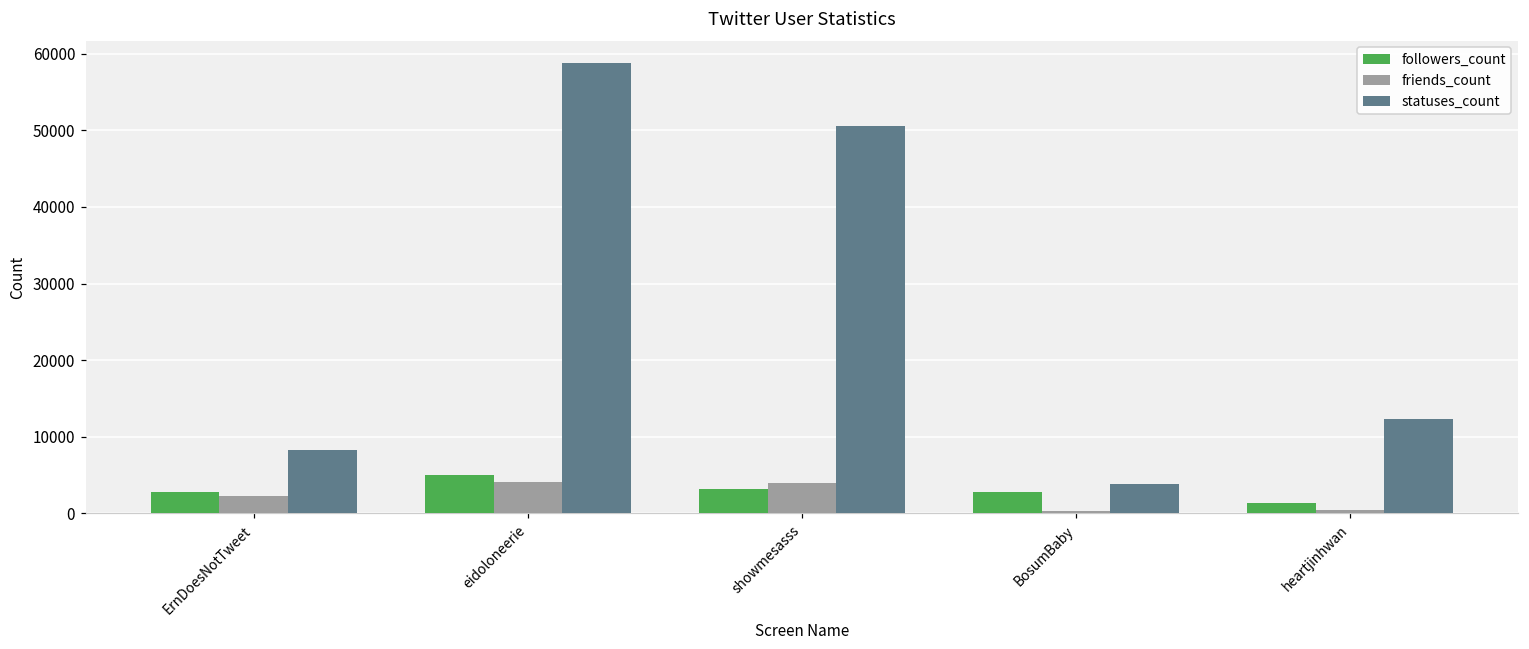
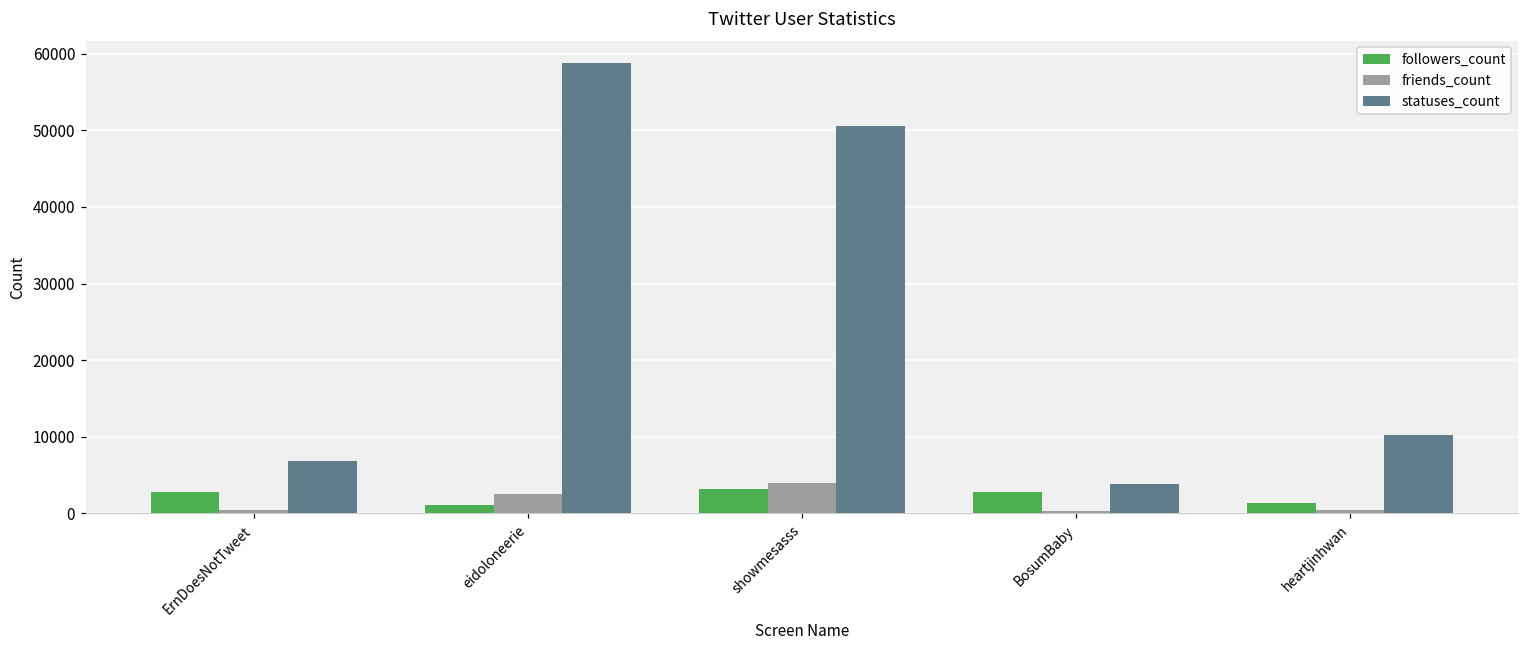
friends_count, ErnDoesNotTweet: 2000 -> 0
statuses_count, ErnDoesNotTweet: 8000 -> 7000
followers_count, eidoloneerie: 5000 -> 1000
friends_count, eidoloneerie: 4000 -> 3000
statuses_count, heartjinhwan: 12000 -> 10000
